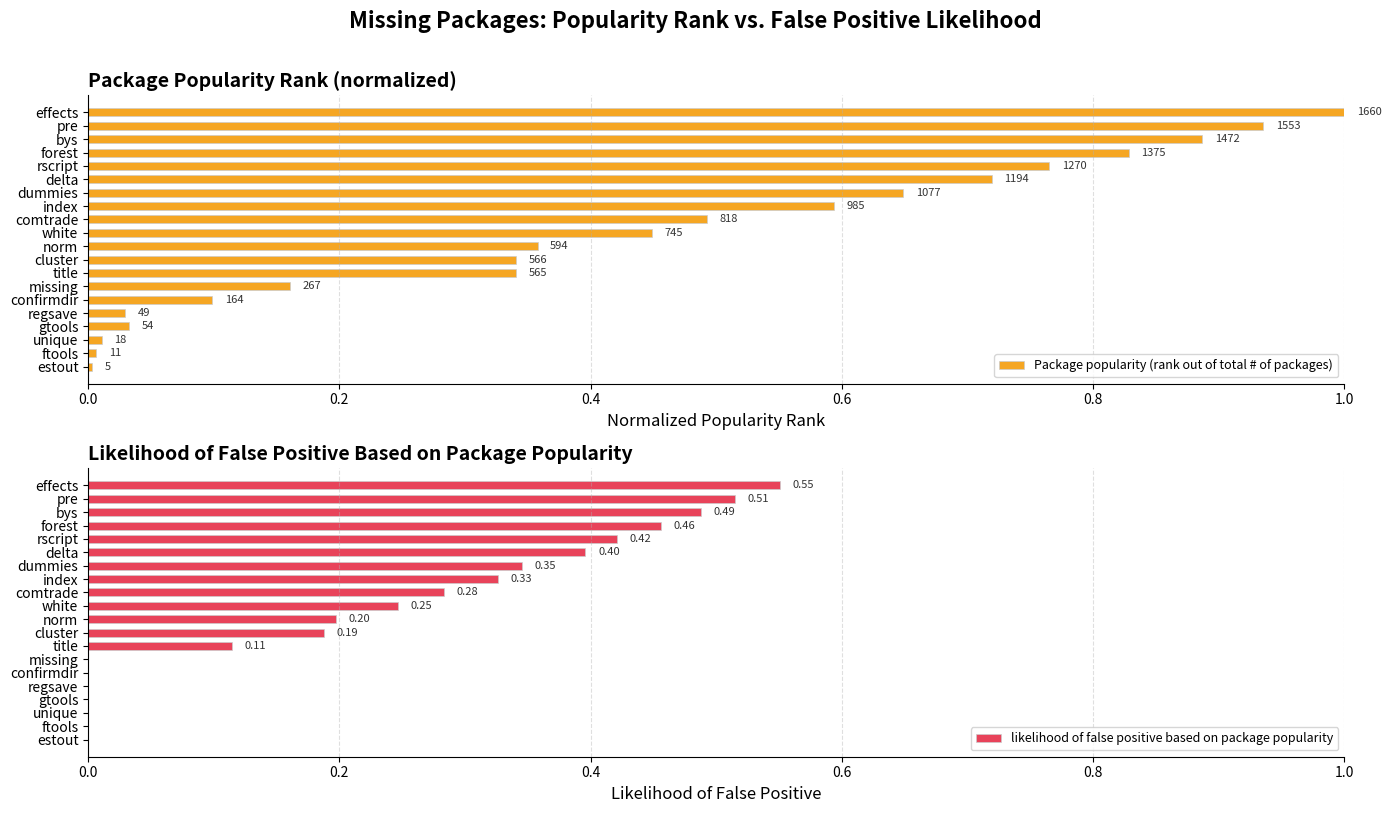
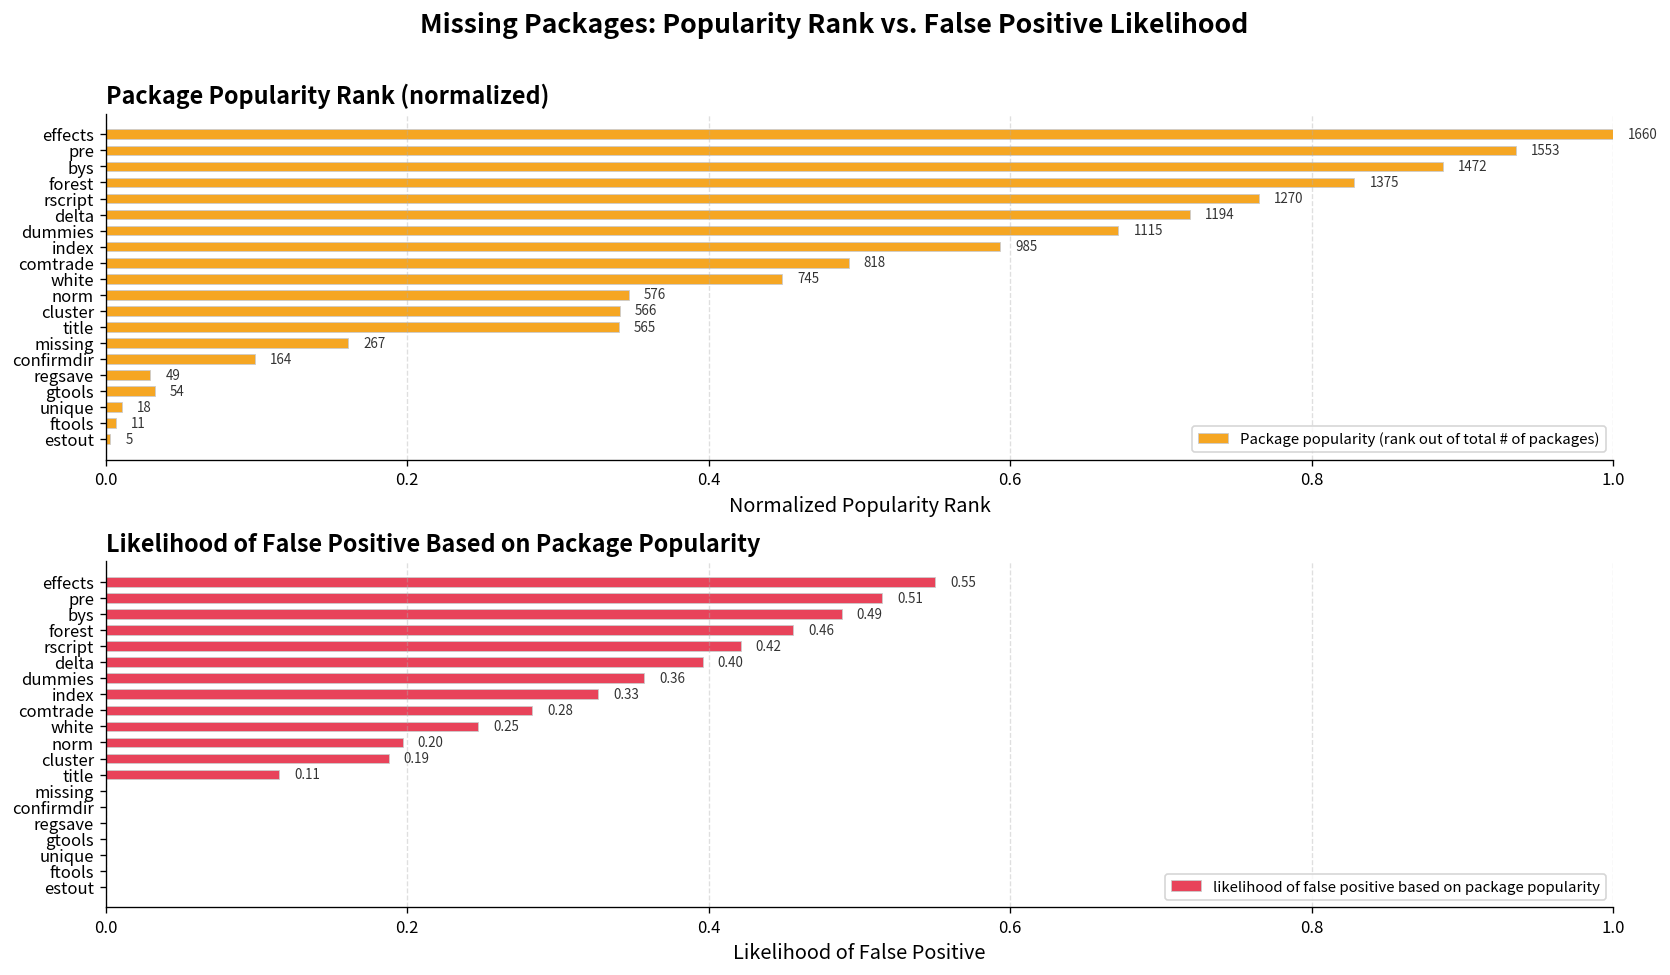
Package Popularity Rank (normalized), dummies: 1077 -> 1115
Package Popularity Rank (normalized), norm: 594 -> 576
Likelihood of False Positive Based on Package Popularity, dummies: 0.35 -> 0.36
